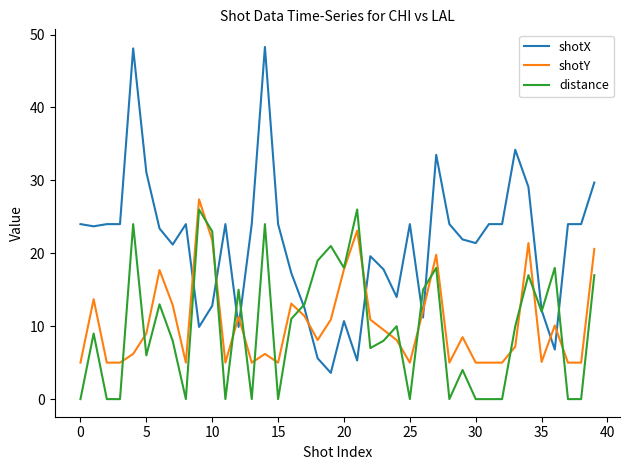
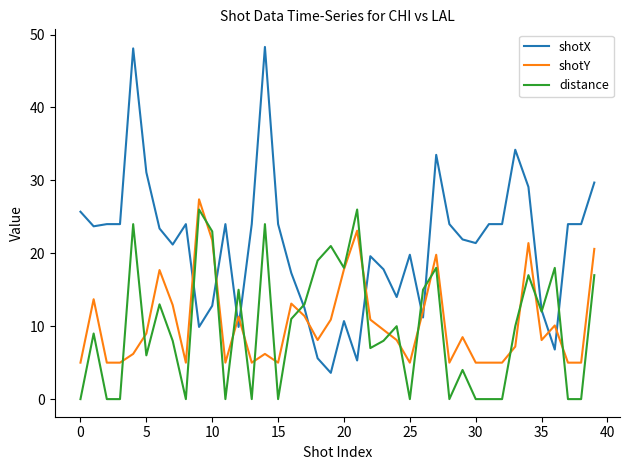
shotX, 0: 24 -> 26
shotX, 25: 24 -> 20
shotY, 35: 5 -> 8
